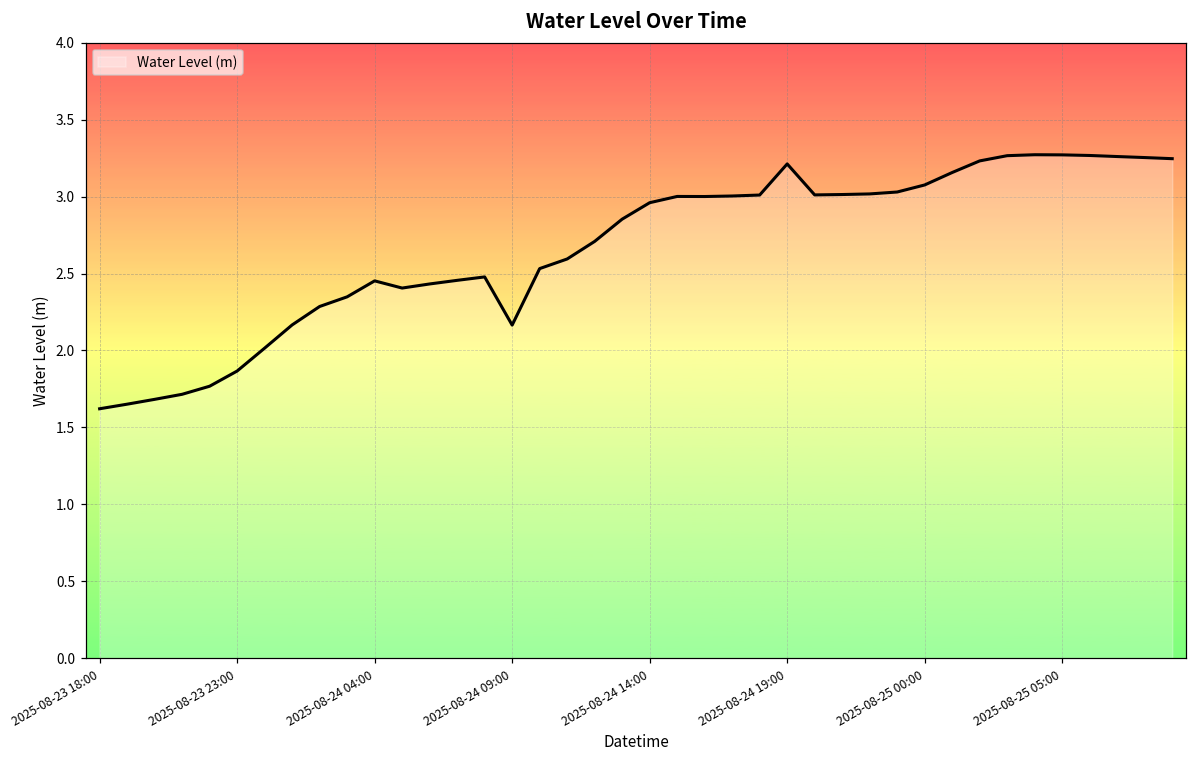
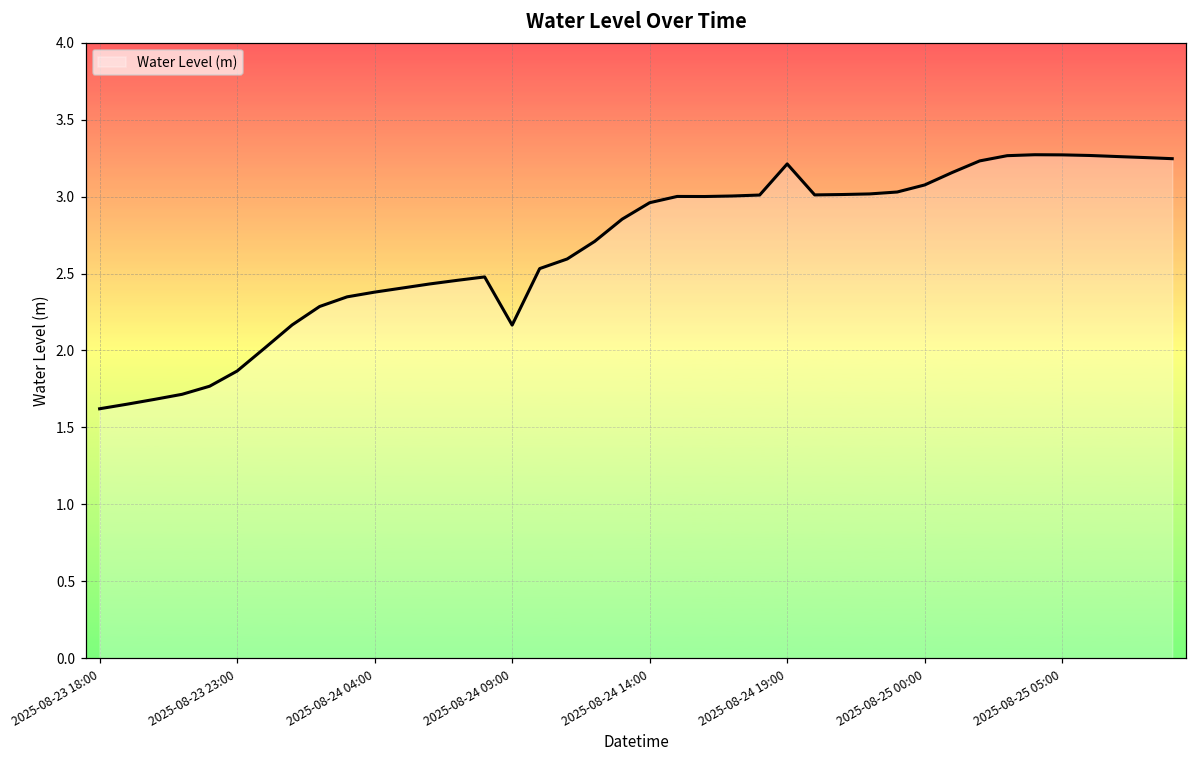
2025-08-24 04:00: 2.45 -> 2.38
